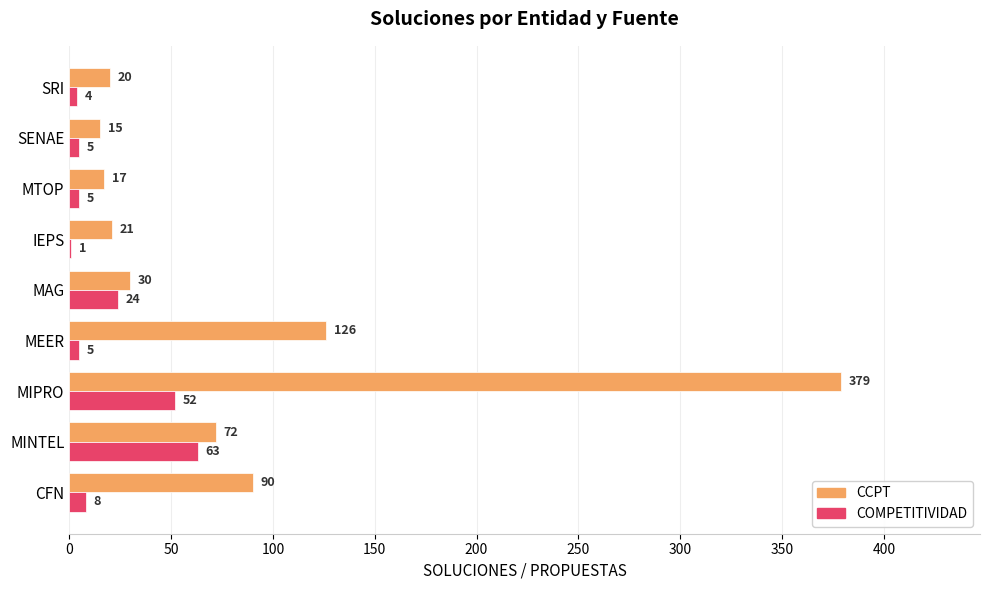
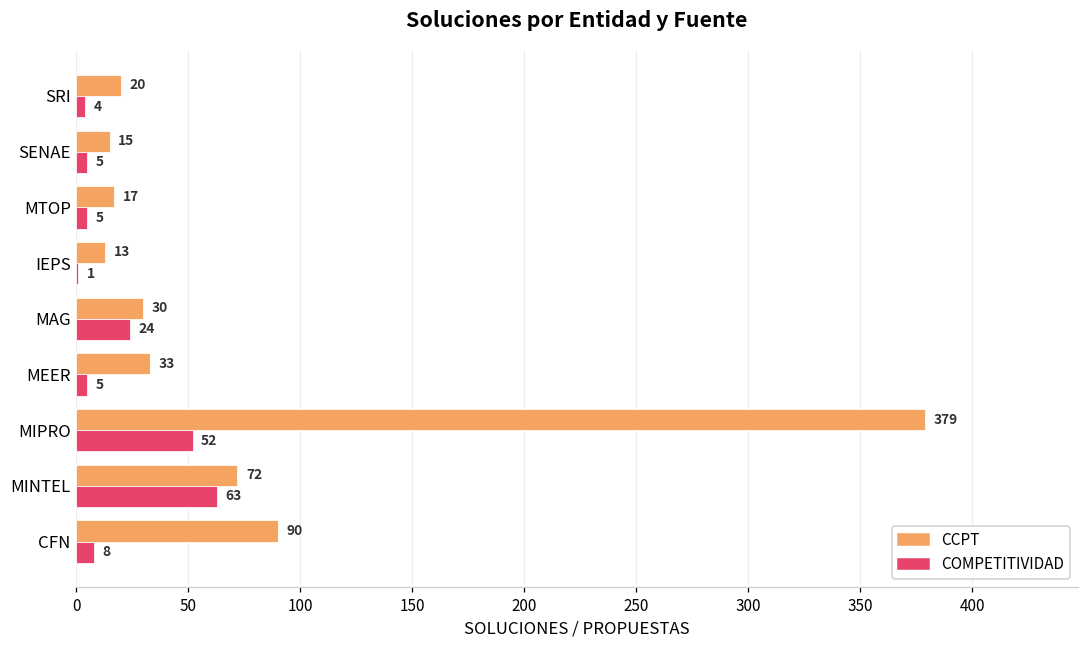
CCPT, IEPS: 21 -> 13
CCPT, MEER: 126 -> 33
